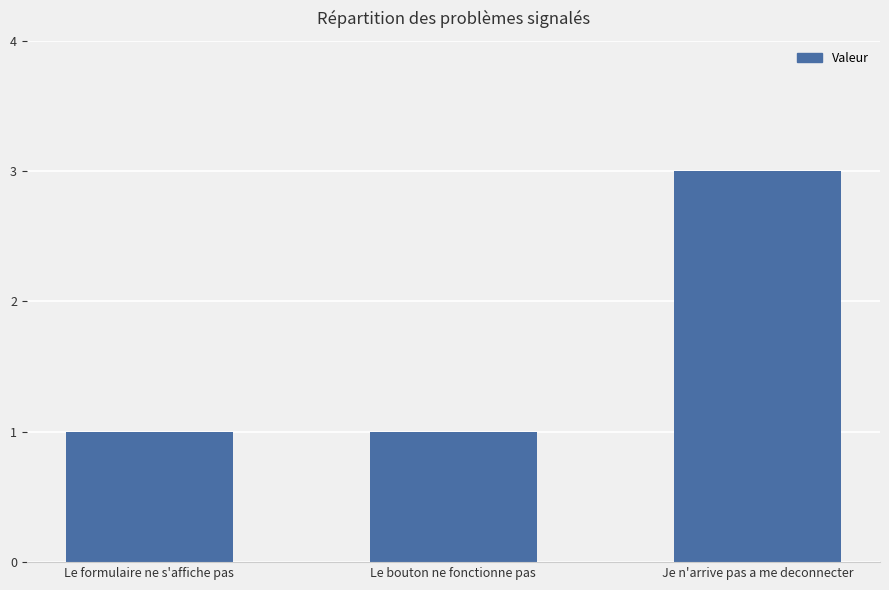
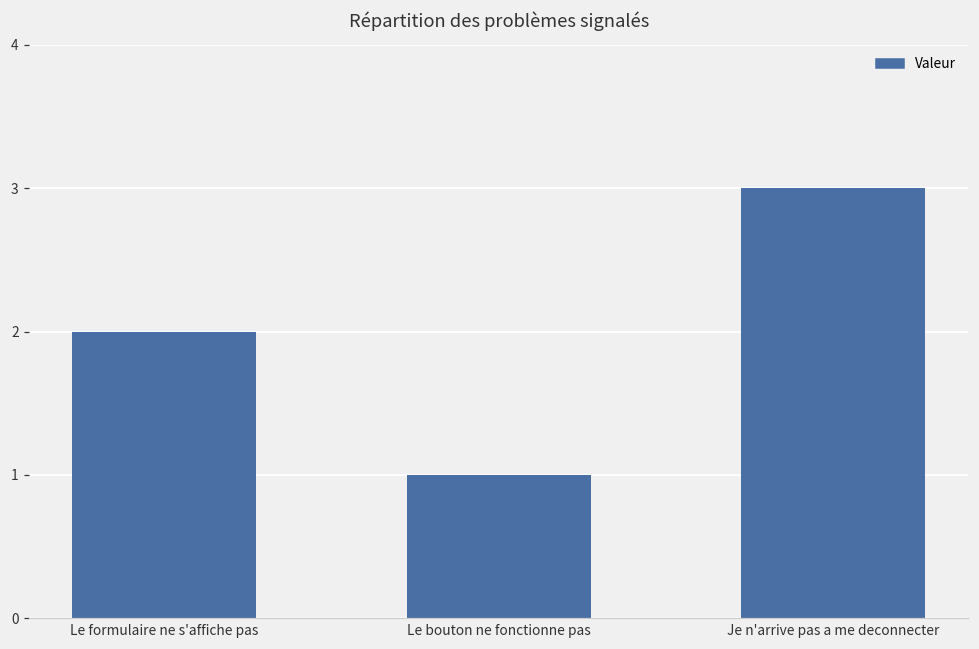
Le formulaire ne s'affiche pas: 1 -> 2
